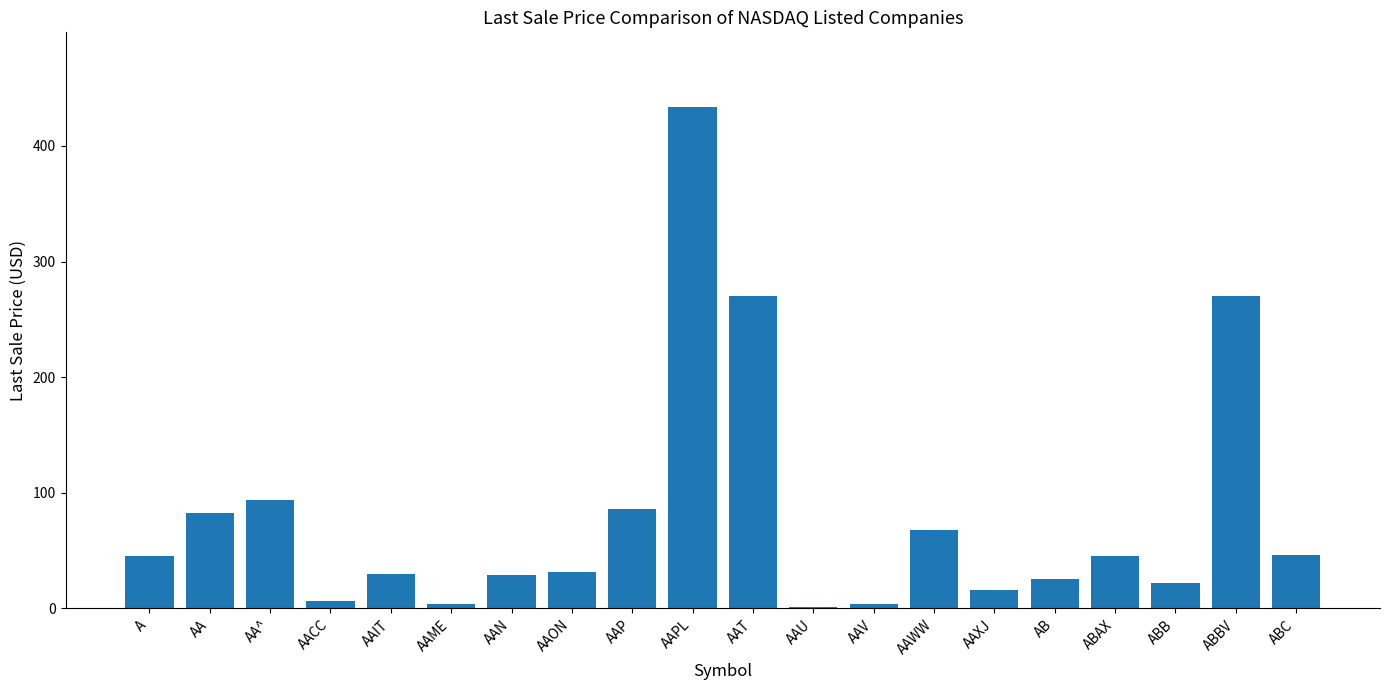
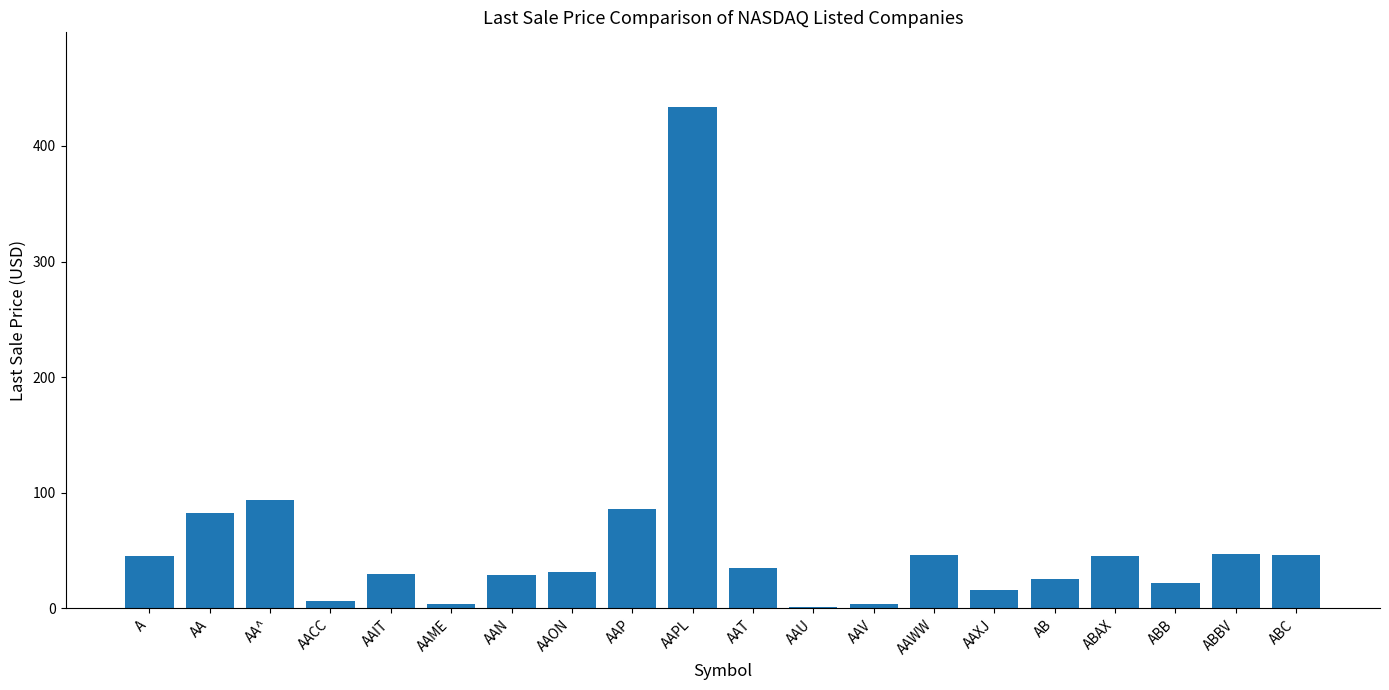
AAT: 270 -> 35
AAWW: 68 -> 46
ABBV: 270 -> 47
